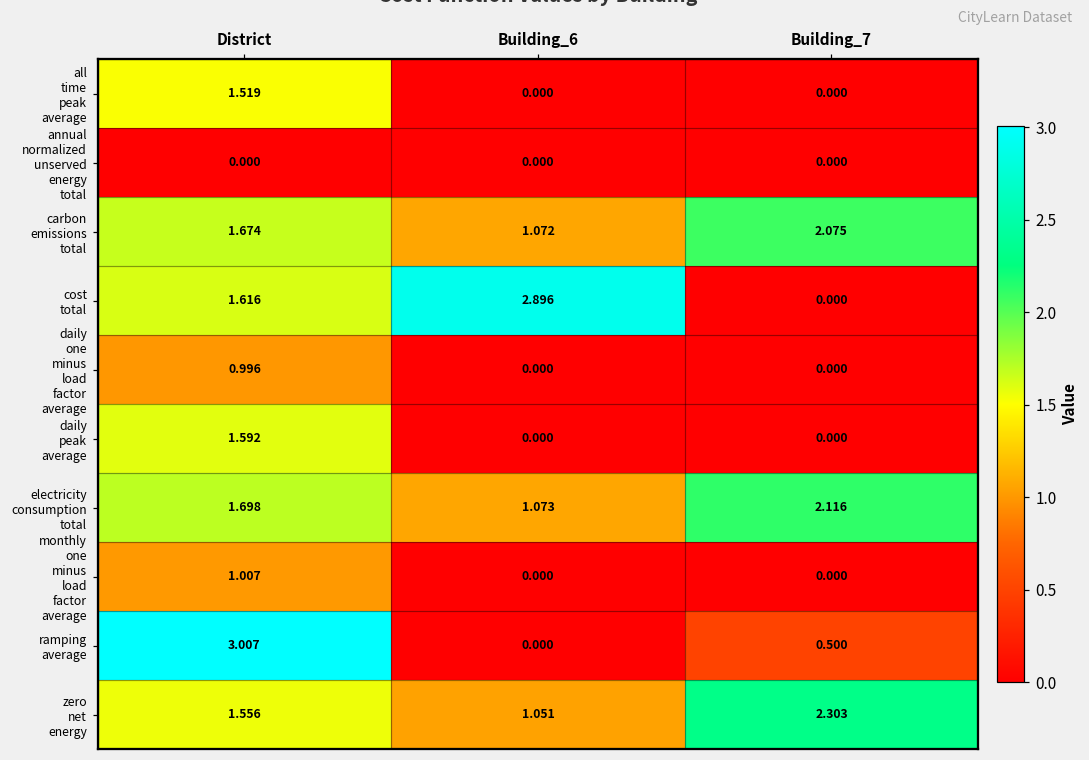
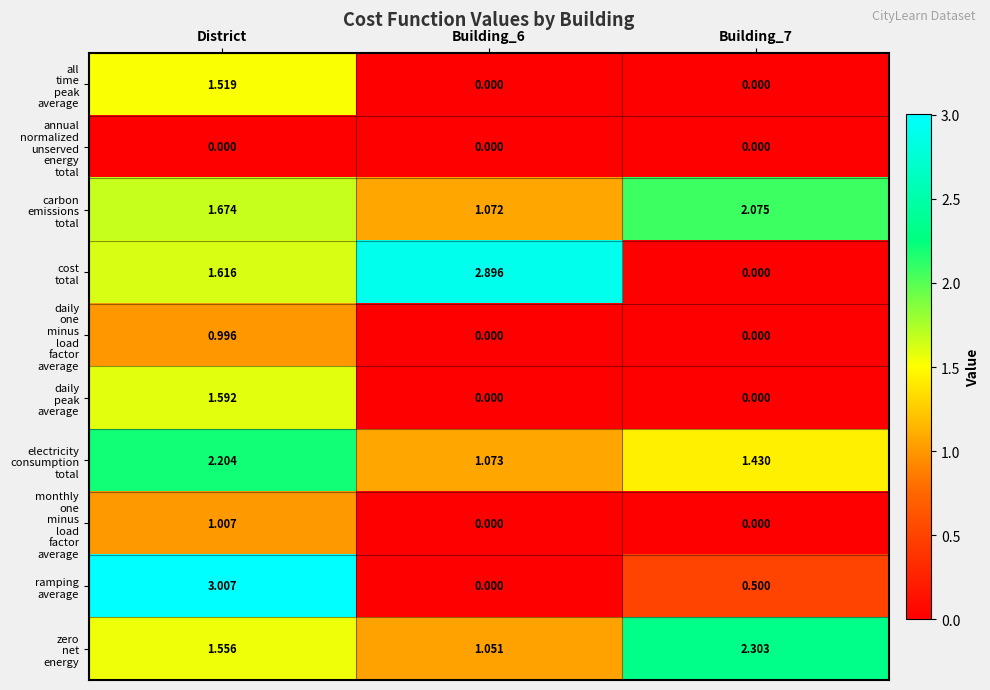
electricity consumption total, District: 1.698 -> 2.204
electricity consumption total, Building_7: 2.116 -> 1.430
